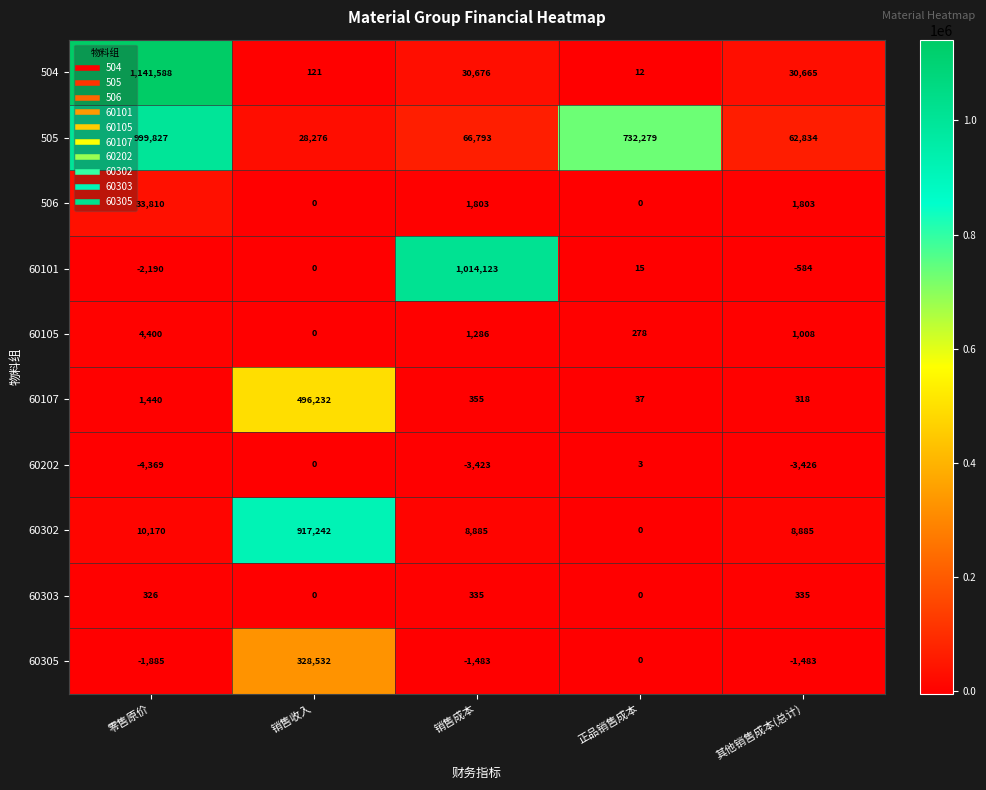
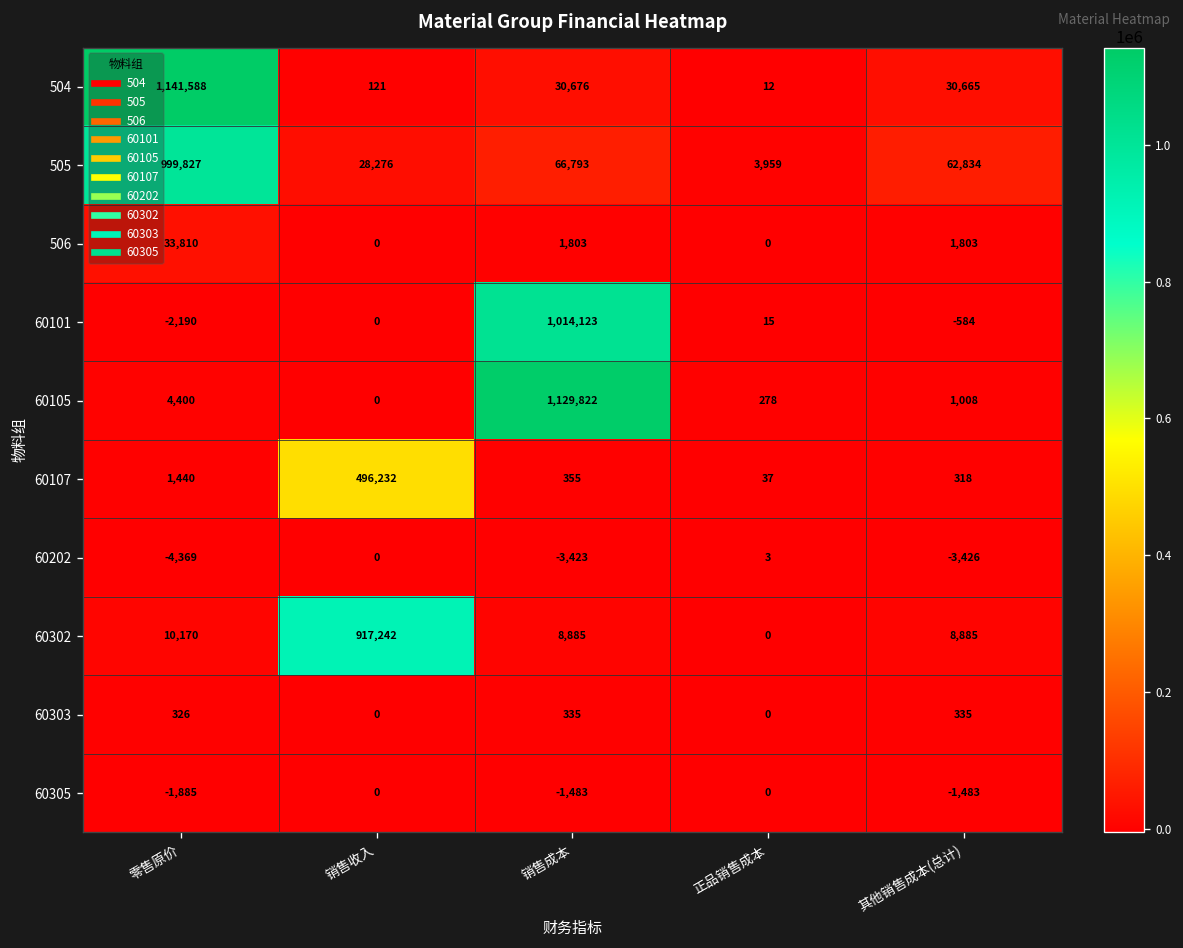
505, 正品销售成本: 732,279 -> 3,959
60105, 销售成本: 1,286 -> 1,129,822
60305, 销售收入: 328,532 -> 0
